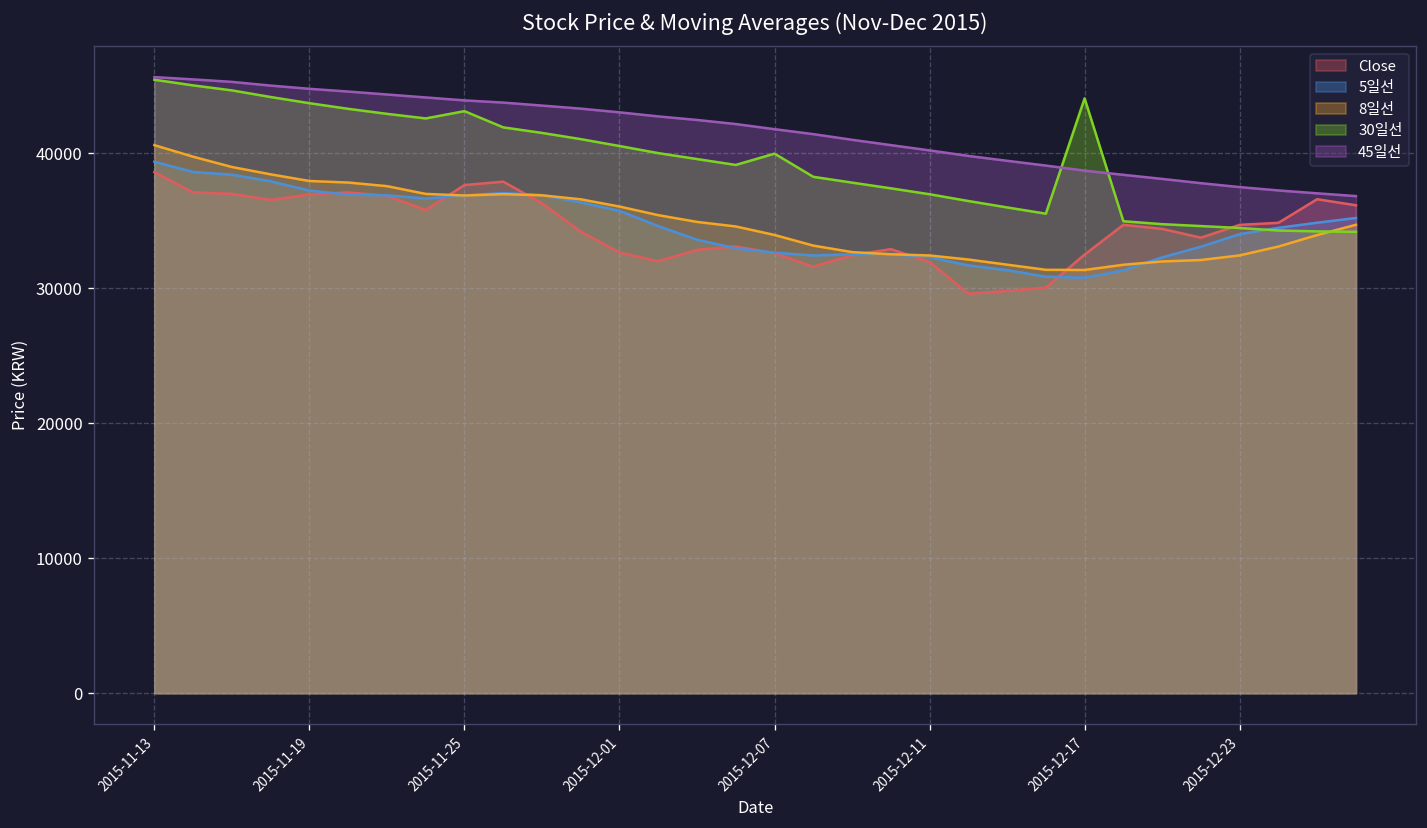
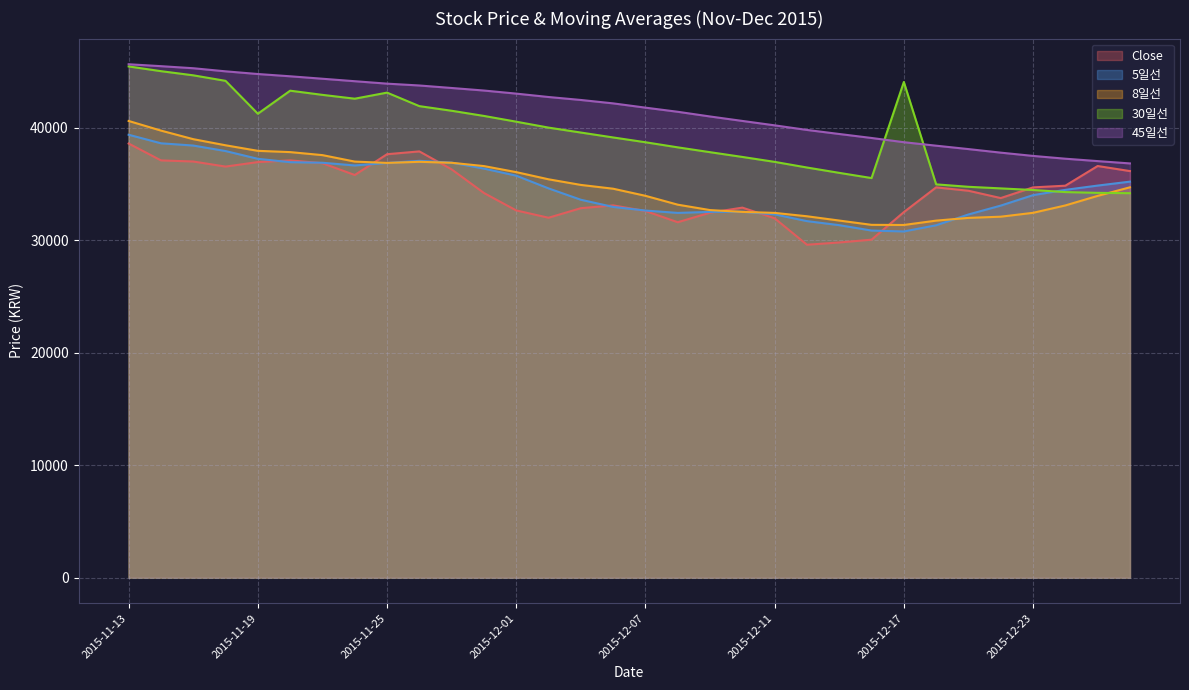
30일선, 2015-11-19: 43700 -> 41300
30일선, 2015-12-07: 40000 -> 38700
